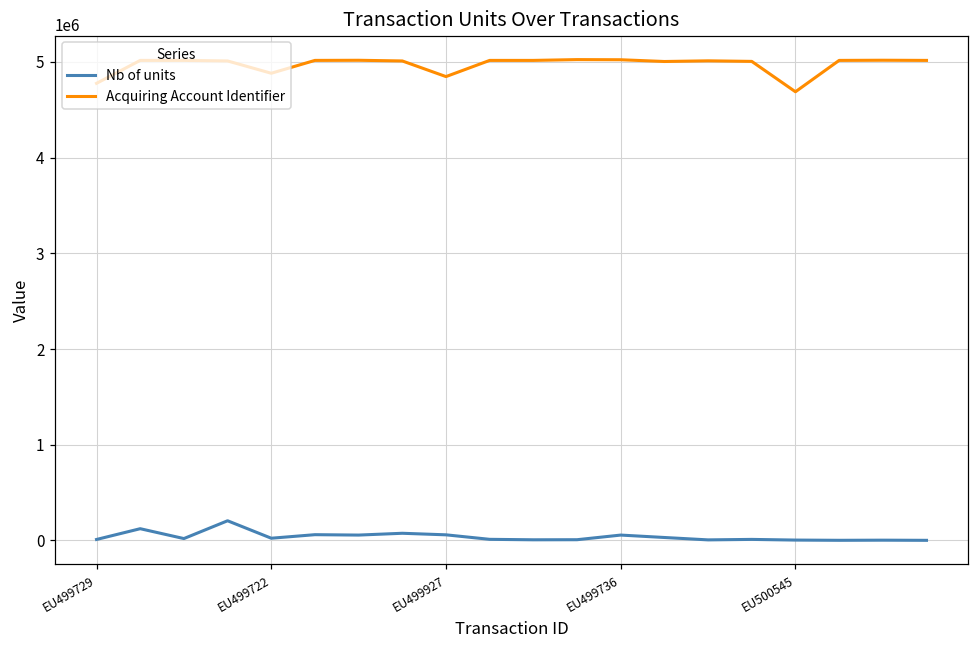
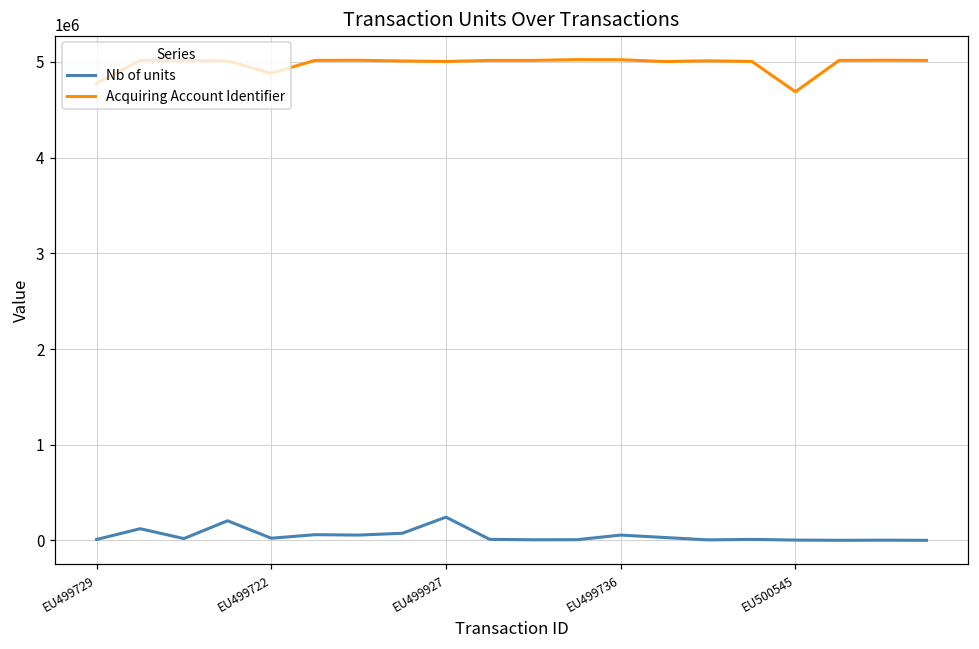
Nb of units, EU499927: 100000 -> 200000
Acquiring Account Identifier, EU499927: 4800000 -> 5000000
